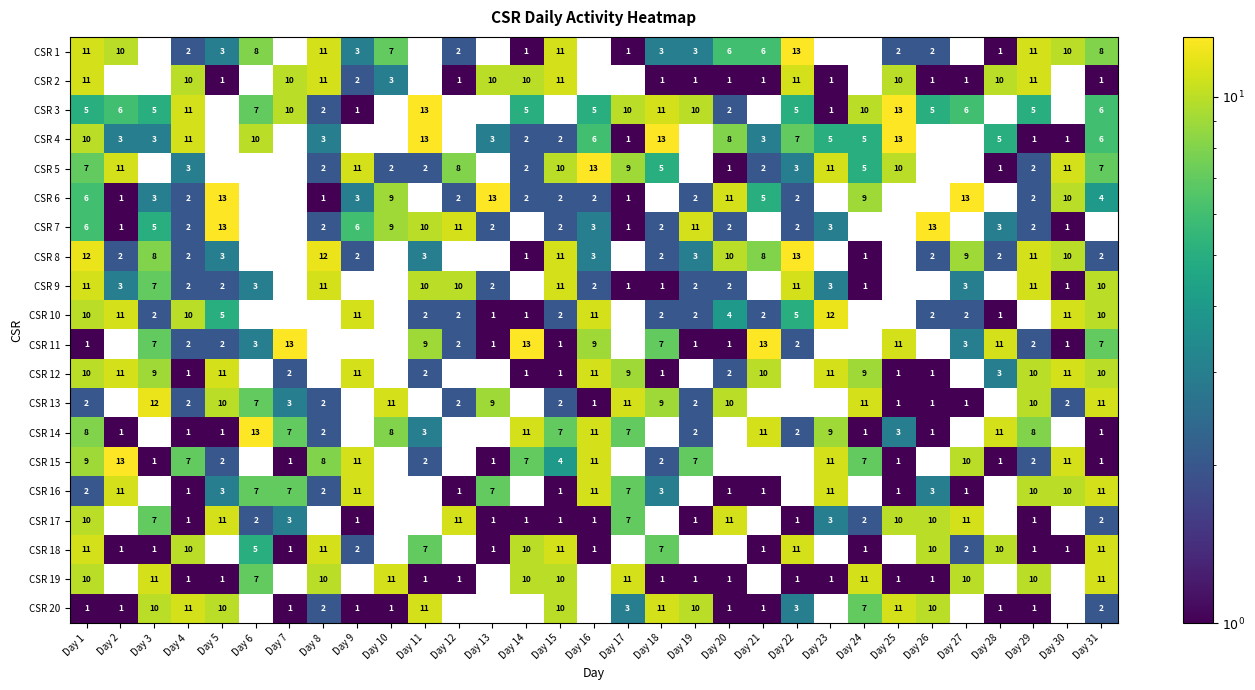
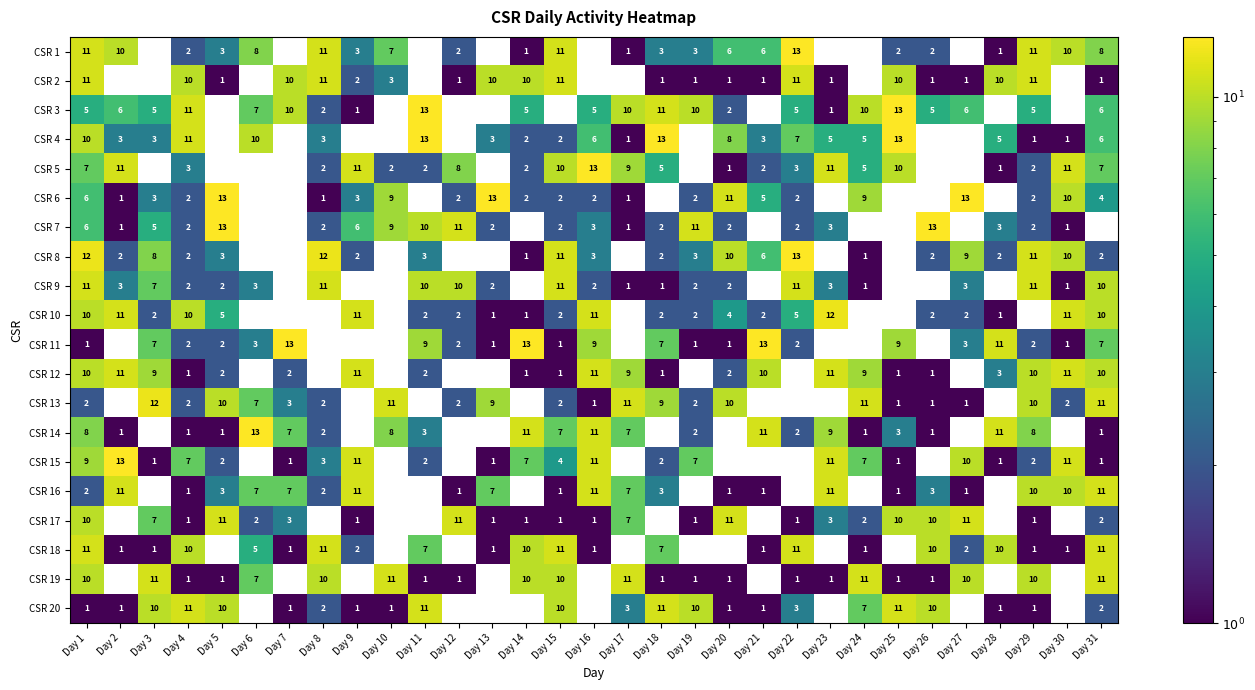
CSR 8, Day 21: 8 -> 6
CSR 11, Day 25: 11 -> 9
CSR 12, Day 5: 11 -> 2
CSR 15, Day 8: 8 -> 3
